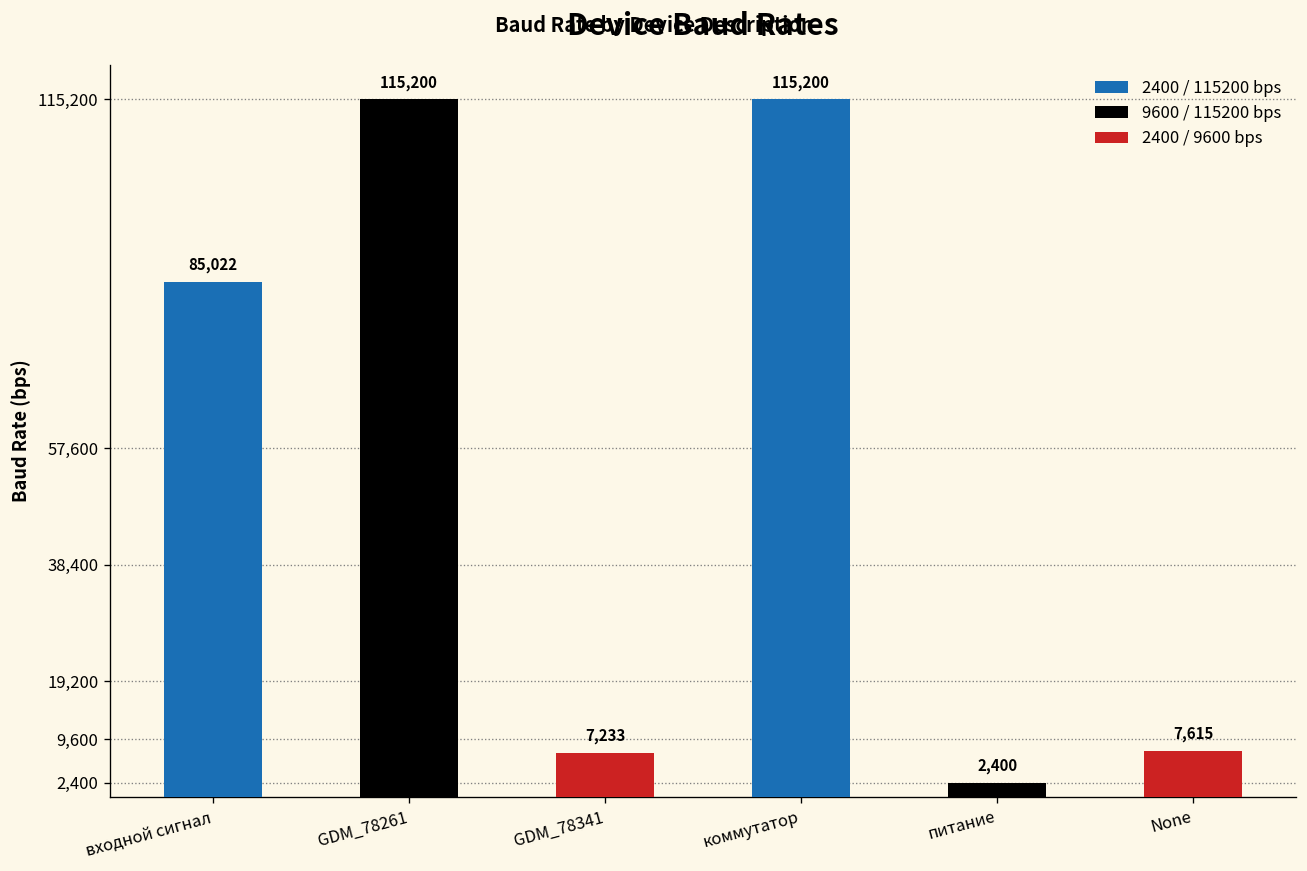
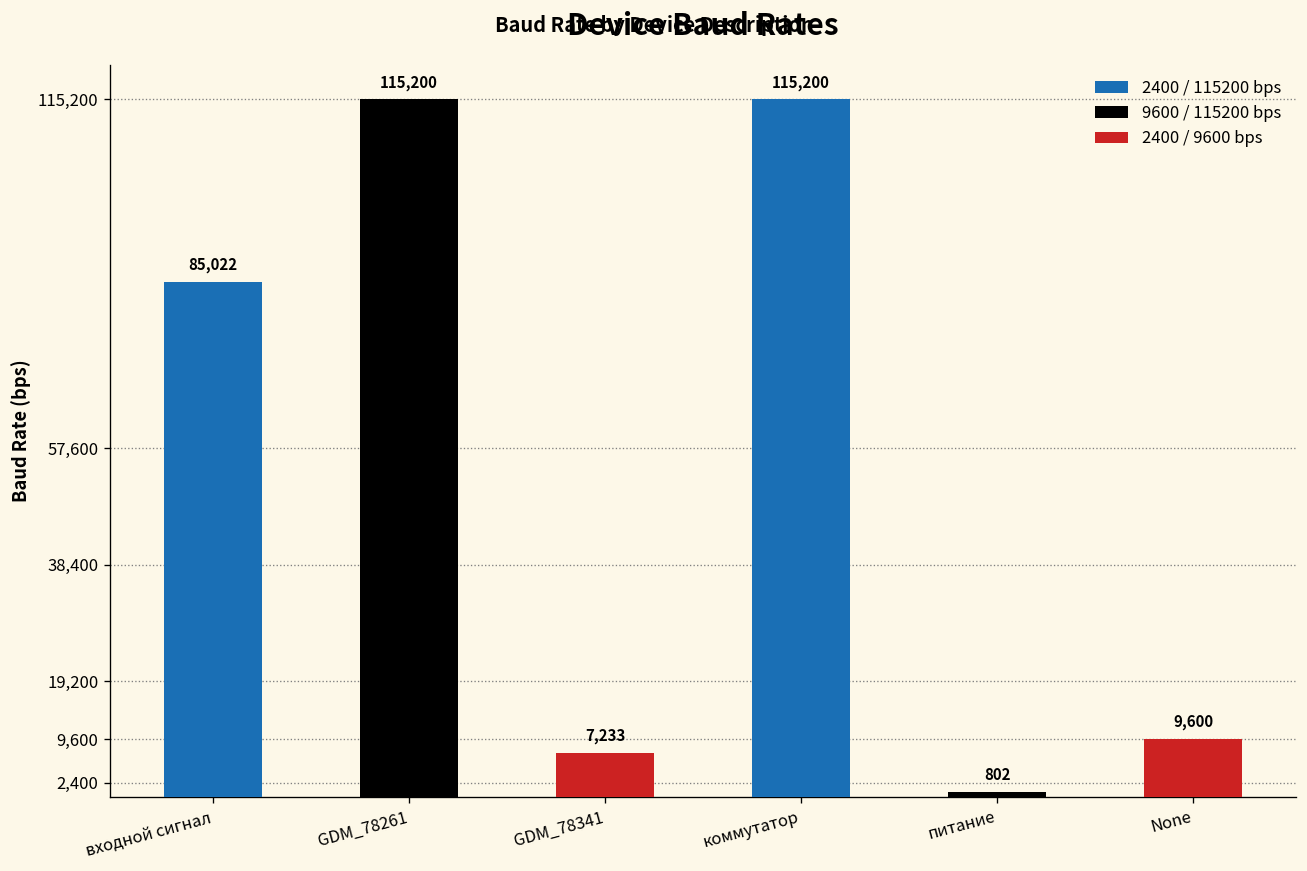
питание: 2,400 -> 802
None: 7,615 -> 9,600
